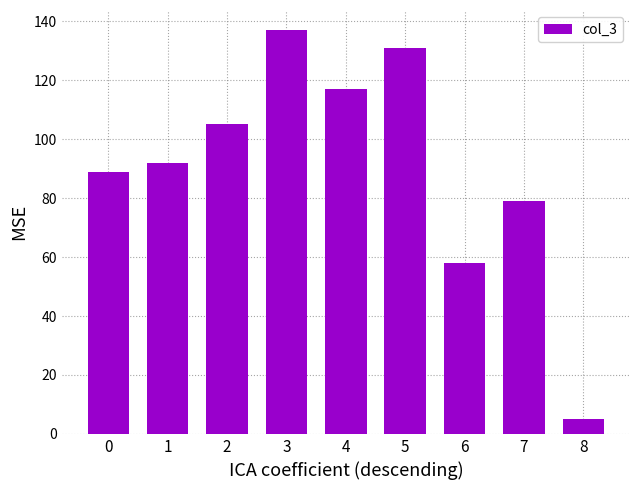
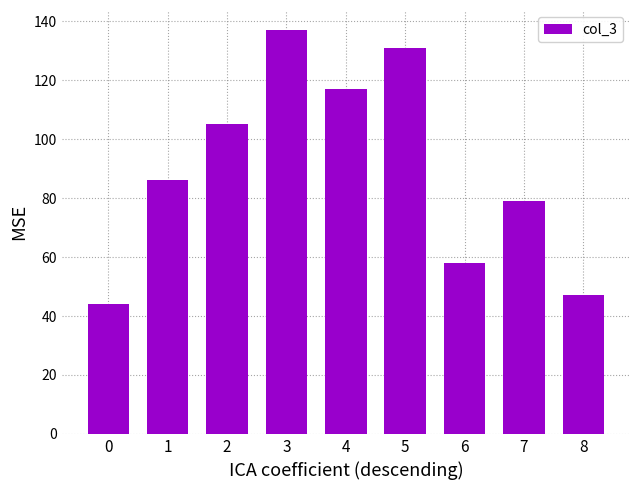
0: 89 -> 44
1: 92 -> 86
8: 5 -> 47
